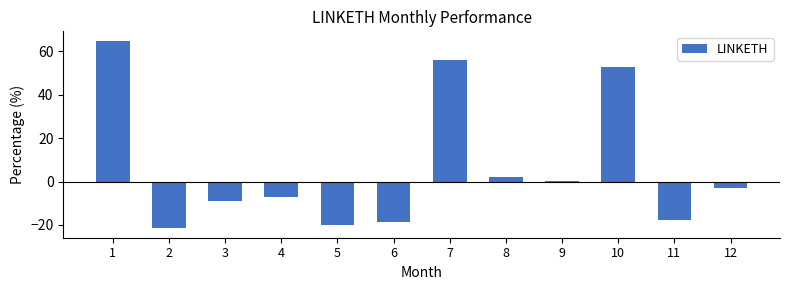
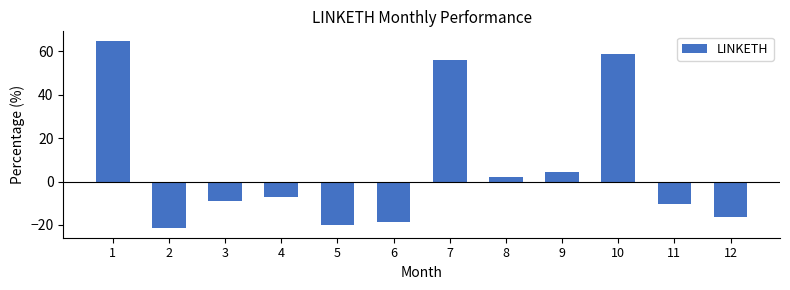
9: 0 -> 4
10: 53 -> 59
11: -18 -> -10
12: -3 -> -16
